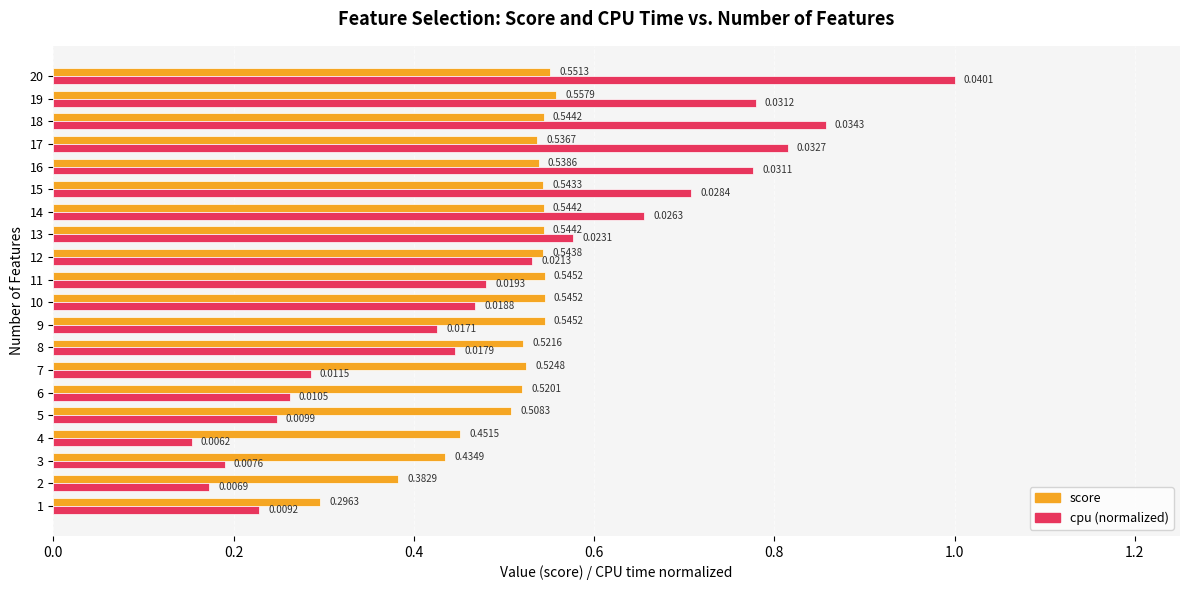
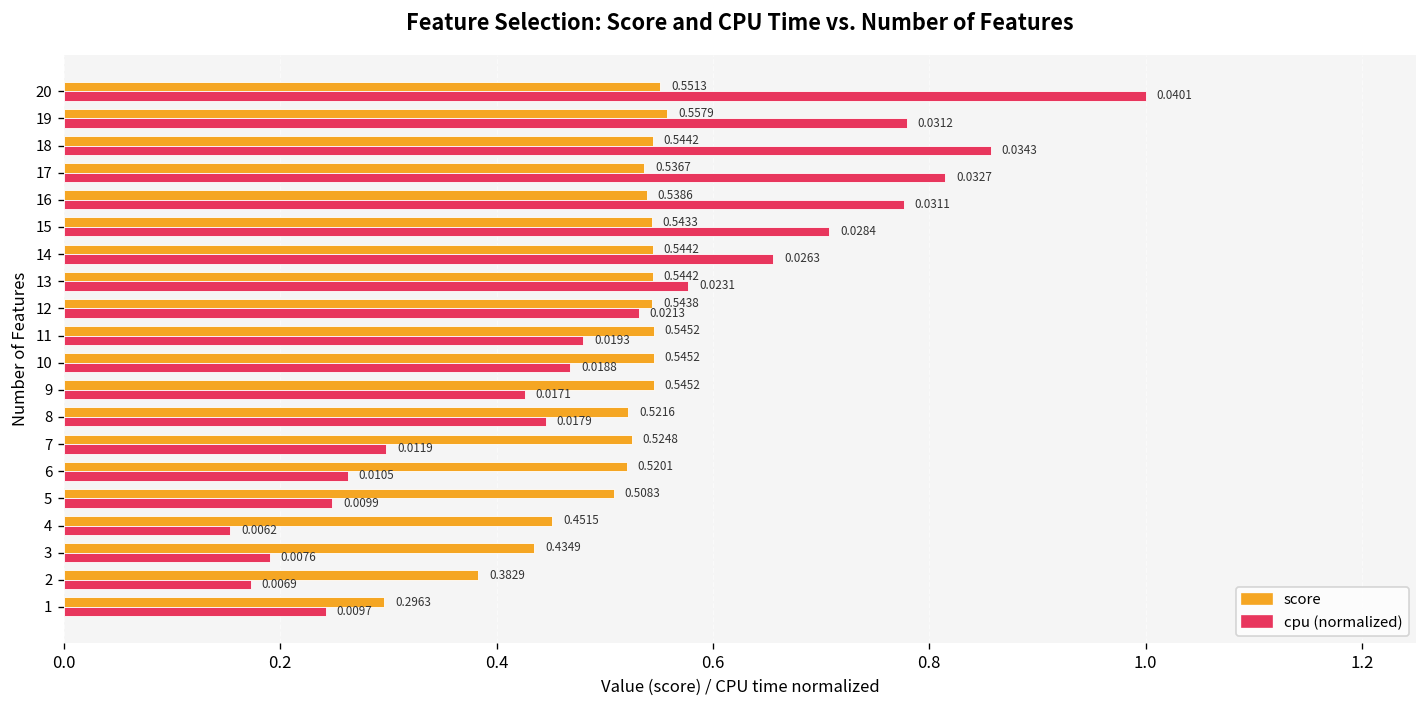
cpu (normalized), 7: 0.0115 -> 0.0119
cpu (normalized), 1: 0.0092 -> 0.0097
